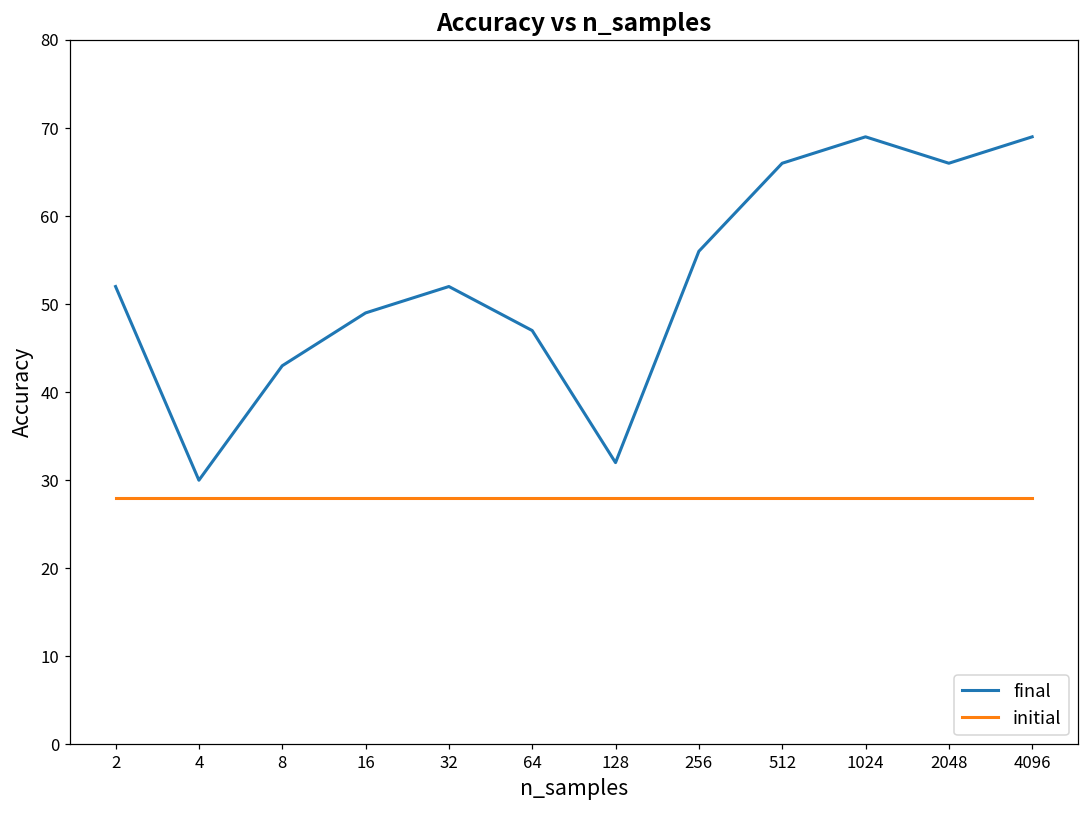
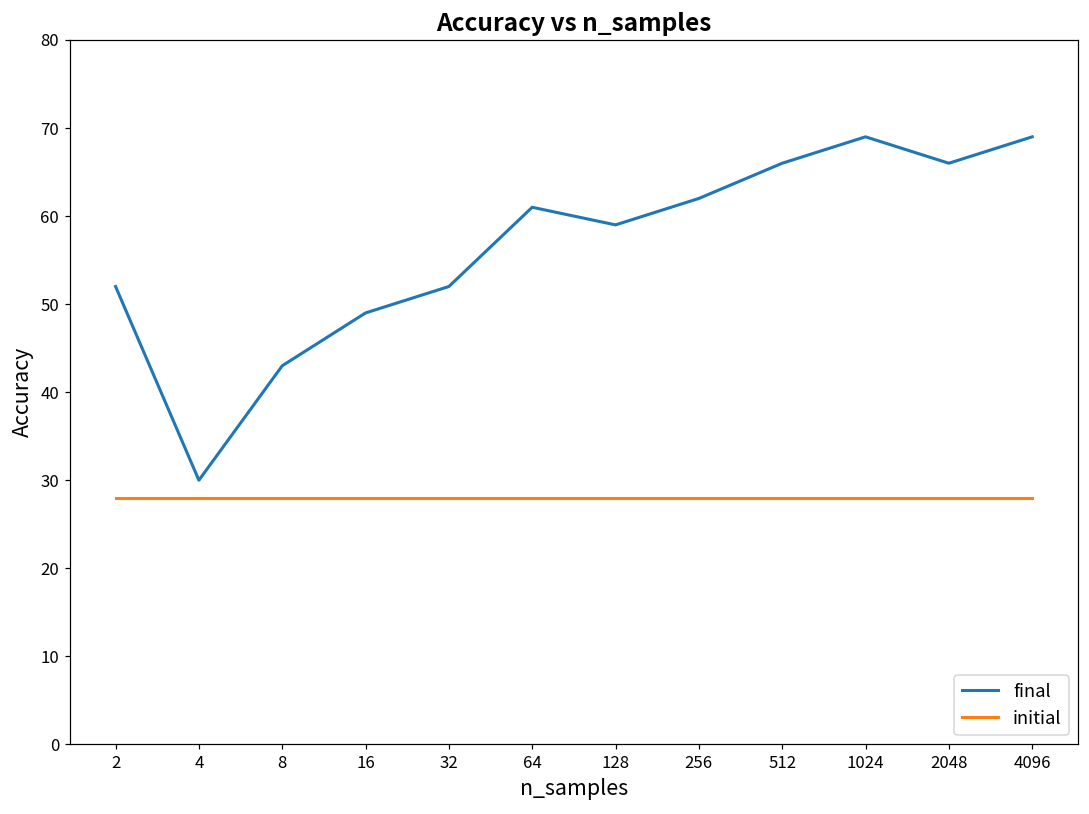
final, 64: 47 -> 61
final, 128: 32 -> 59
final, 256: 56 -> 62
